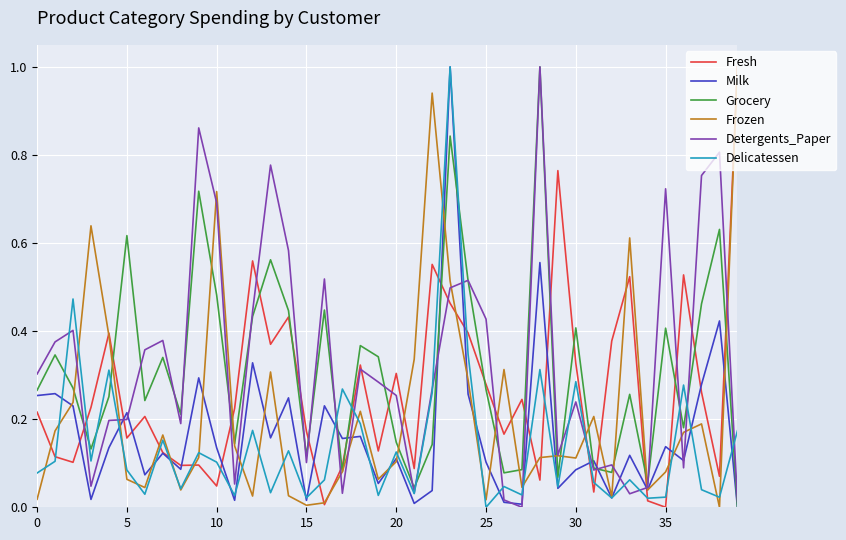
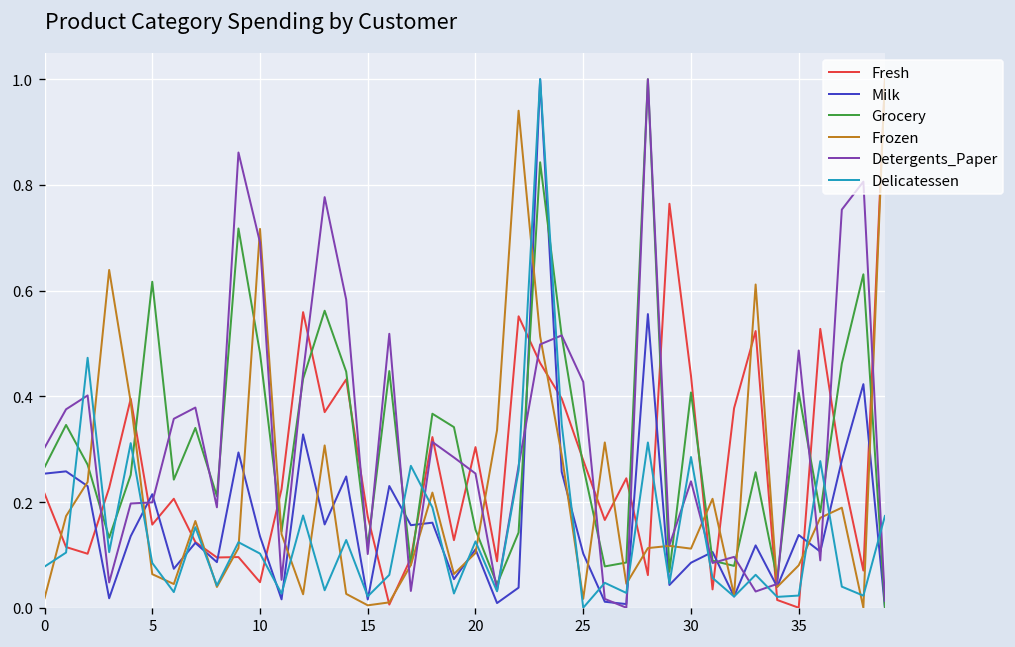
Fresh, 30: 0.33 -> 0.44
Detergents_Paper, 35: 0.72 -> 0.49
